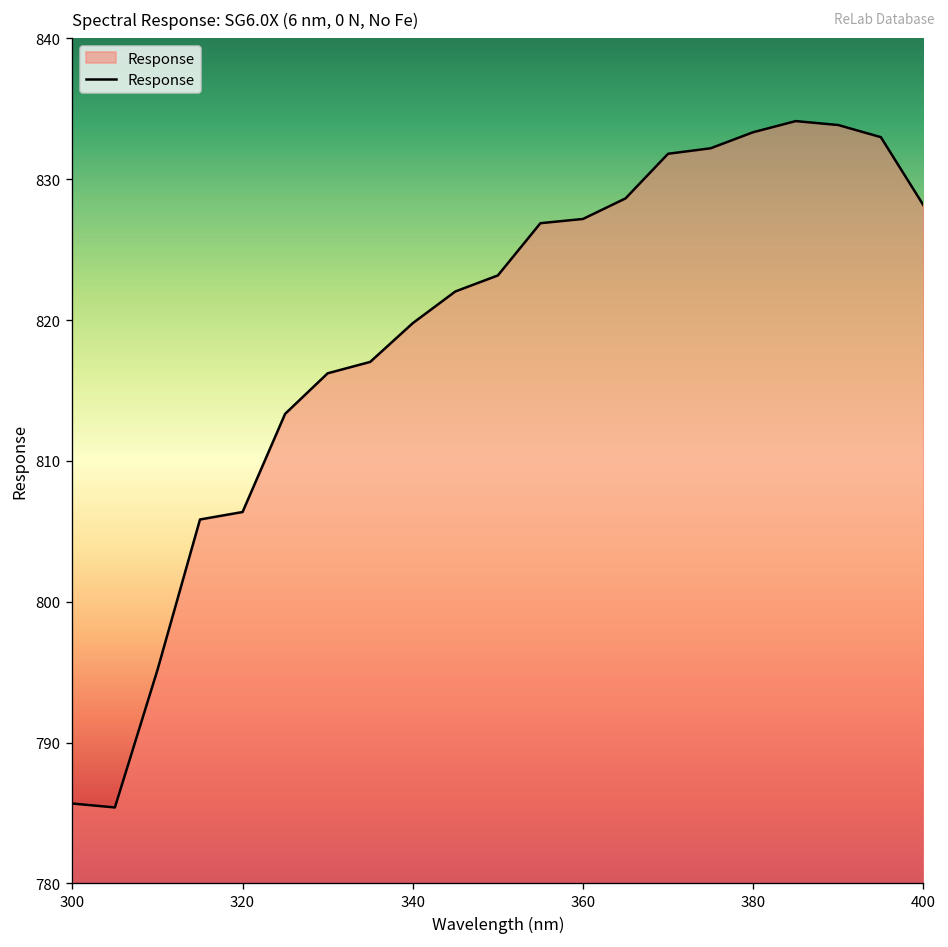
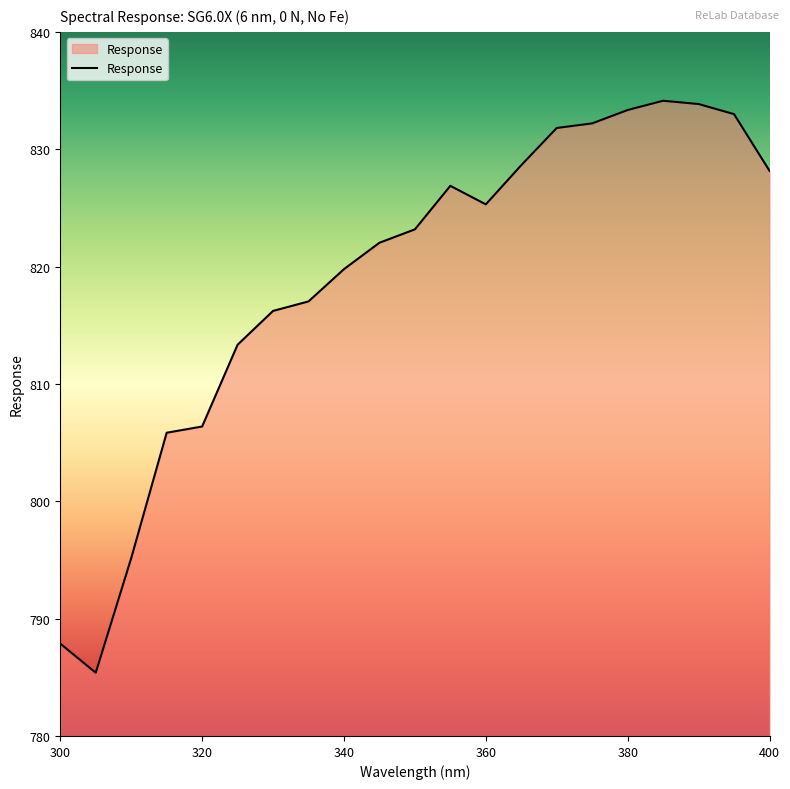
300: 785.7 -> 787.9
360: 827.2 -> 825.3
